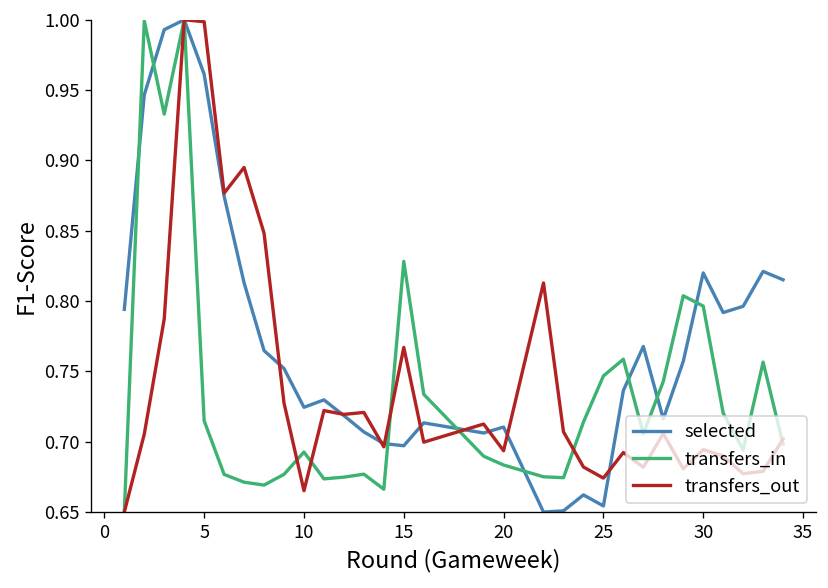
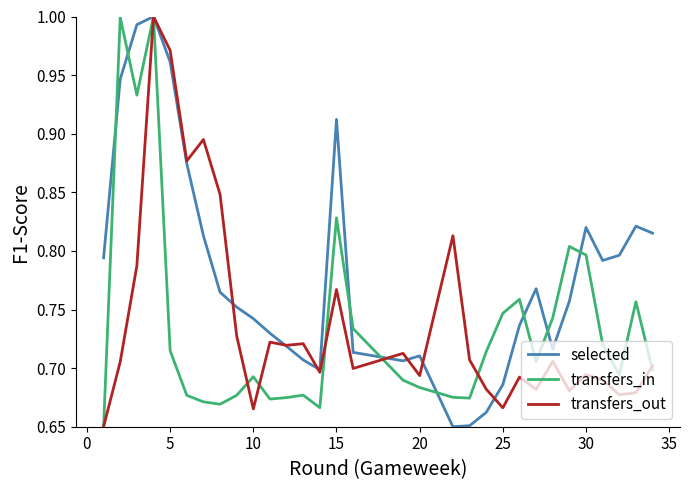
transfers_out, 5: 0.999 -> 0.971
selected, 10: 0.724 -> 0.742
selected, 15: 0.697 -> 0.912
selected, 25: 0.654 -> 0.686
transfers_out, 25: 0.674 -> 0.666
